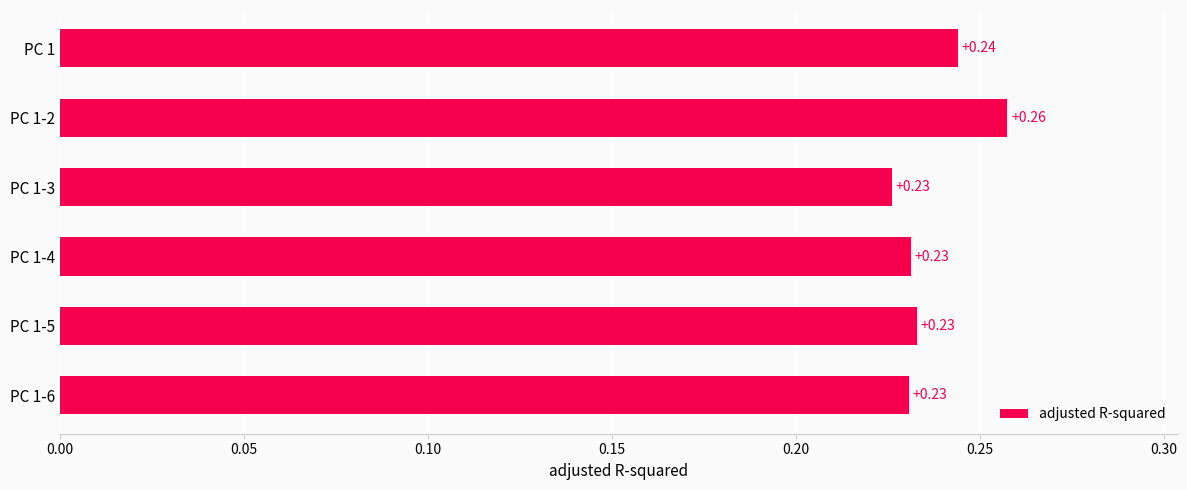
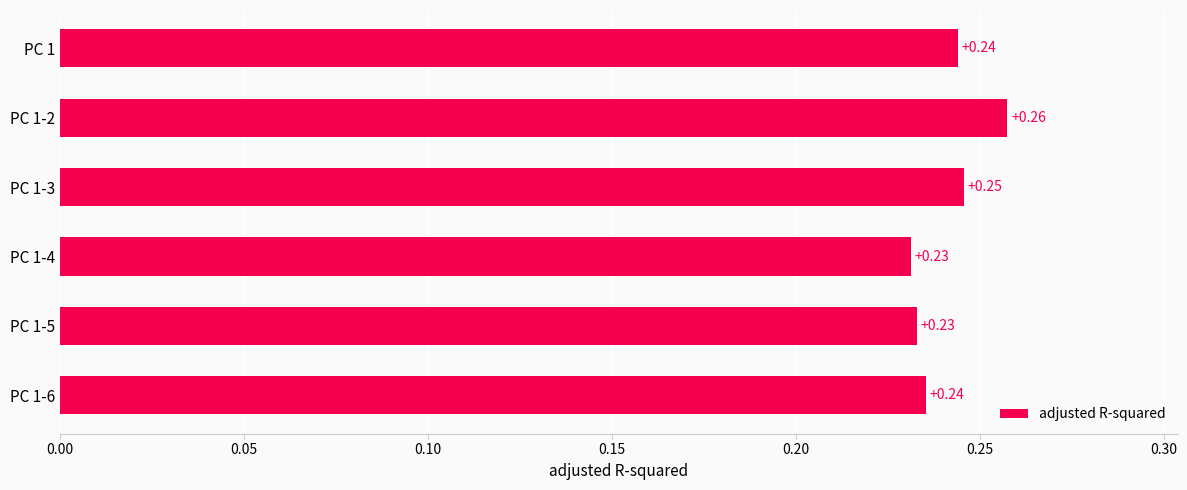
PC 1-3: +0.23 -> +0.25
PC 1-6: +0.23 -> +0.24
